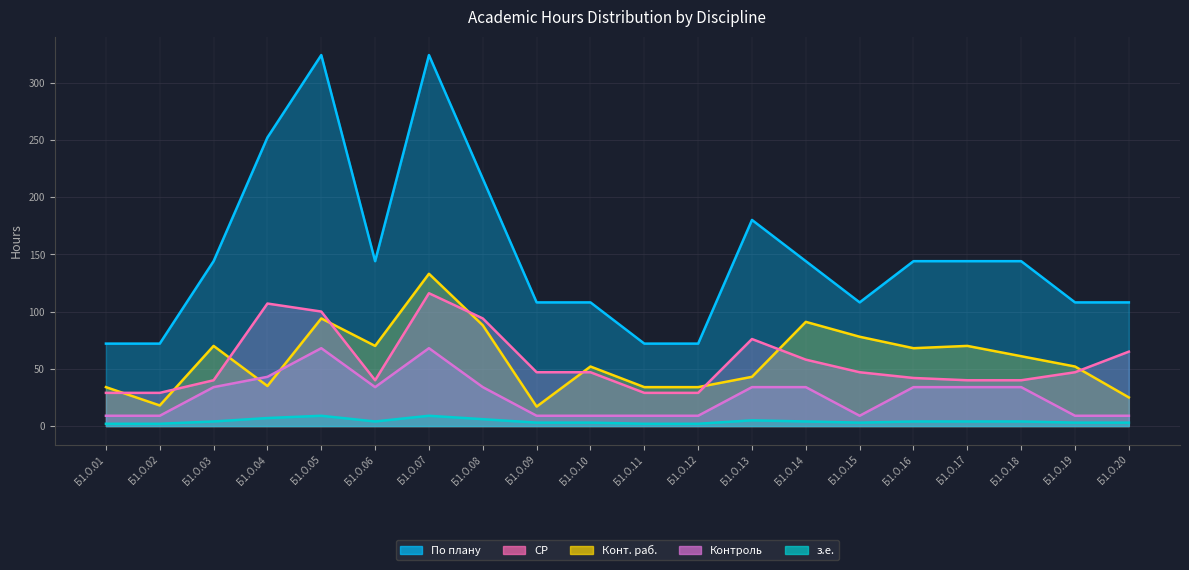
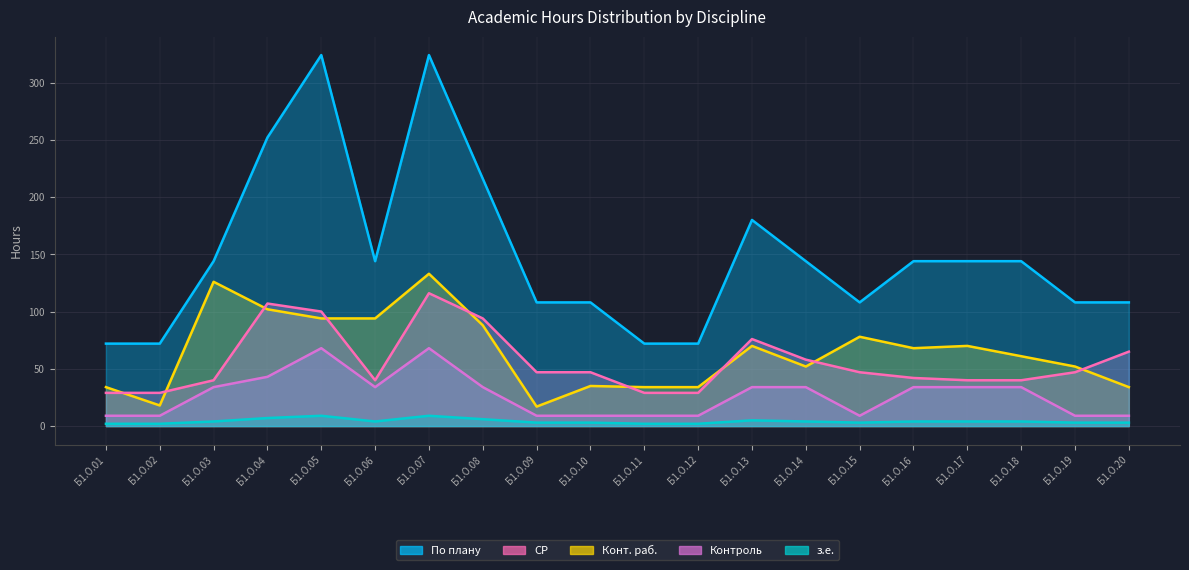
Конт. раб., Б1.О.03: 70 -> 126
Конт. раб., Б1.О.04: 35 -> 102
Конт. раб., Б1.О.06: 70 -> 94
Конт. раб., Б1.О.10: 52 -> 35
Конт. раб., Б1.О.13: 43 -> 70
Конт. раб., Б1.О.14: 91 -> 52
Конт. раб., Б1.О.20: 25 -> 34
